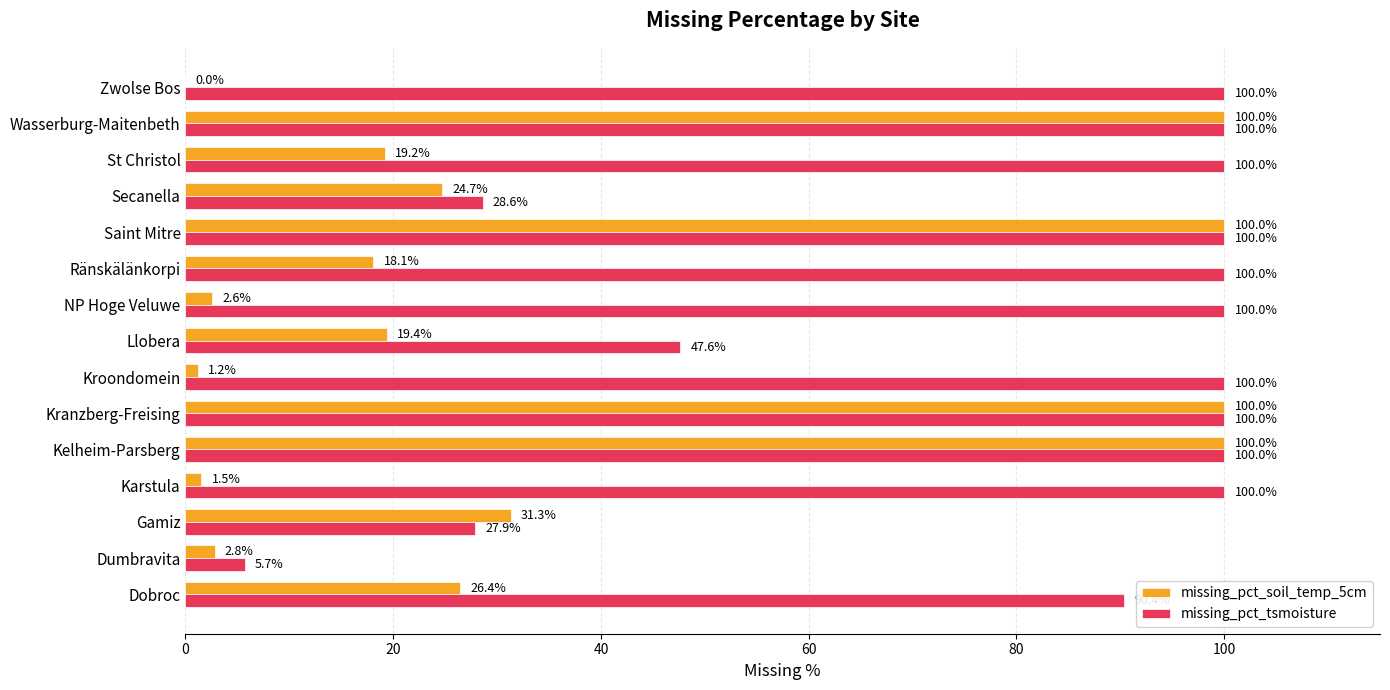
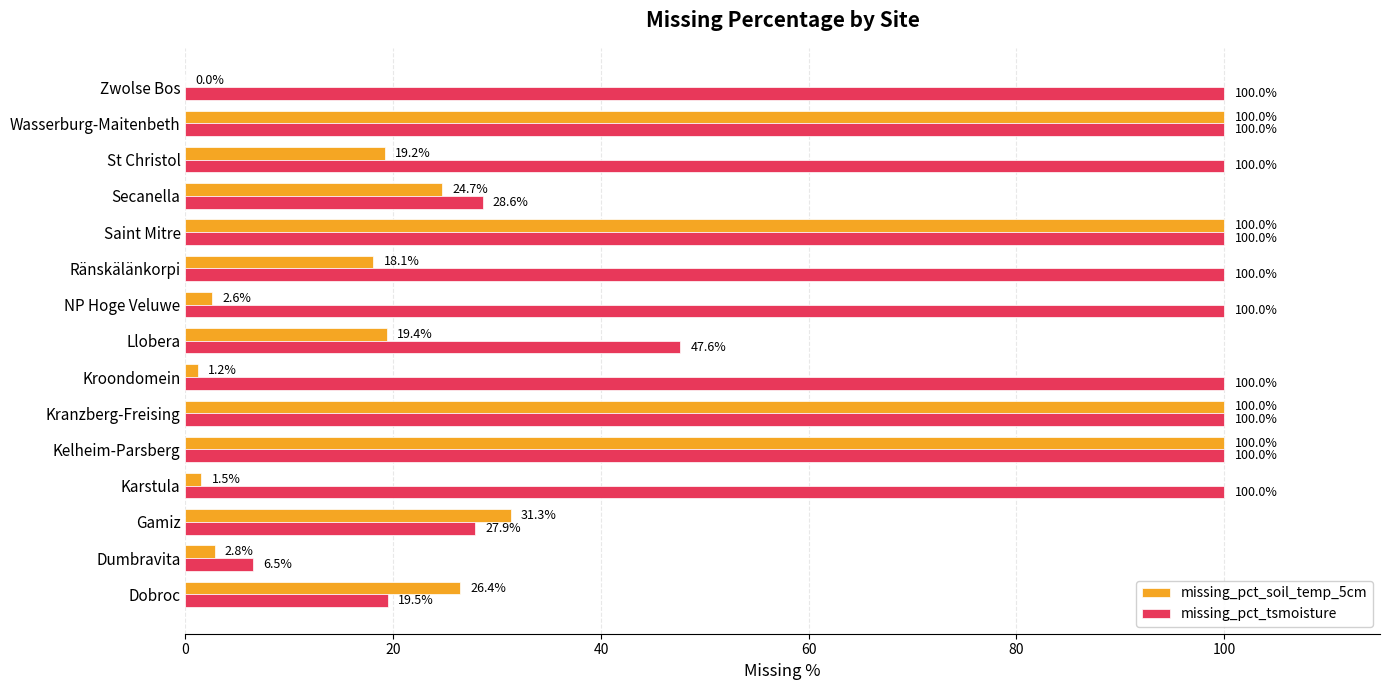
missing_pct_tsmoisture, Dumbravita: 5.7% -> 6.5%
missing_pct_tsmoisture, Dobroc: 90.4 -> 19.5
